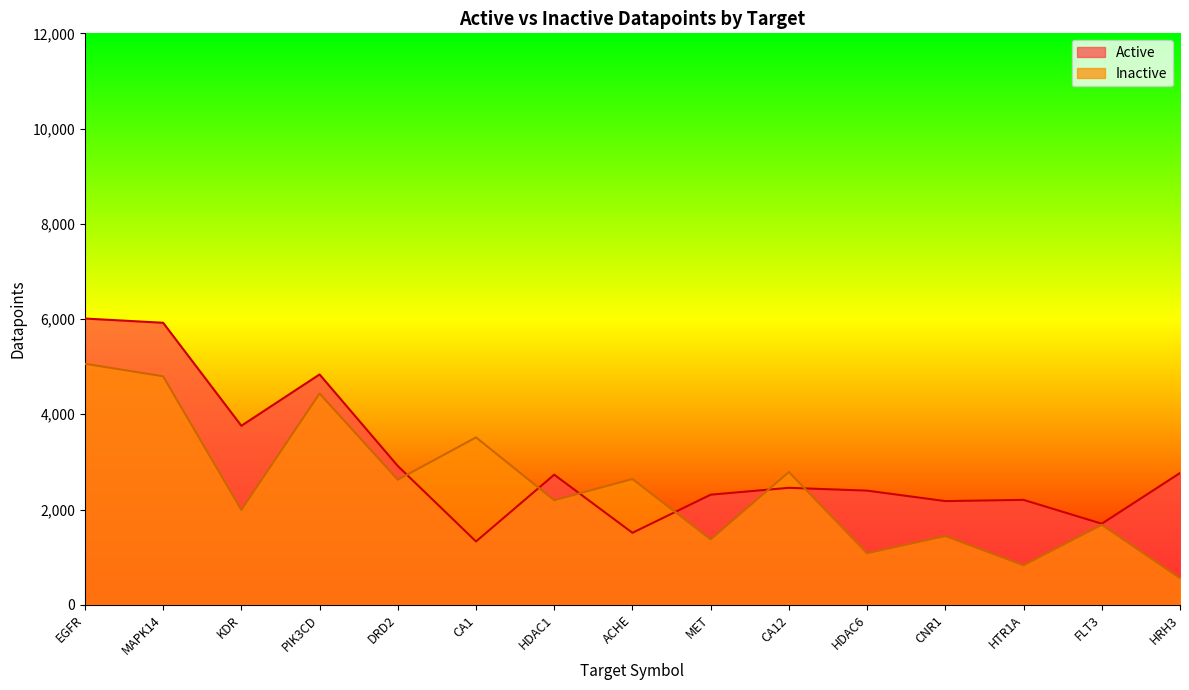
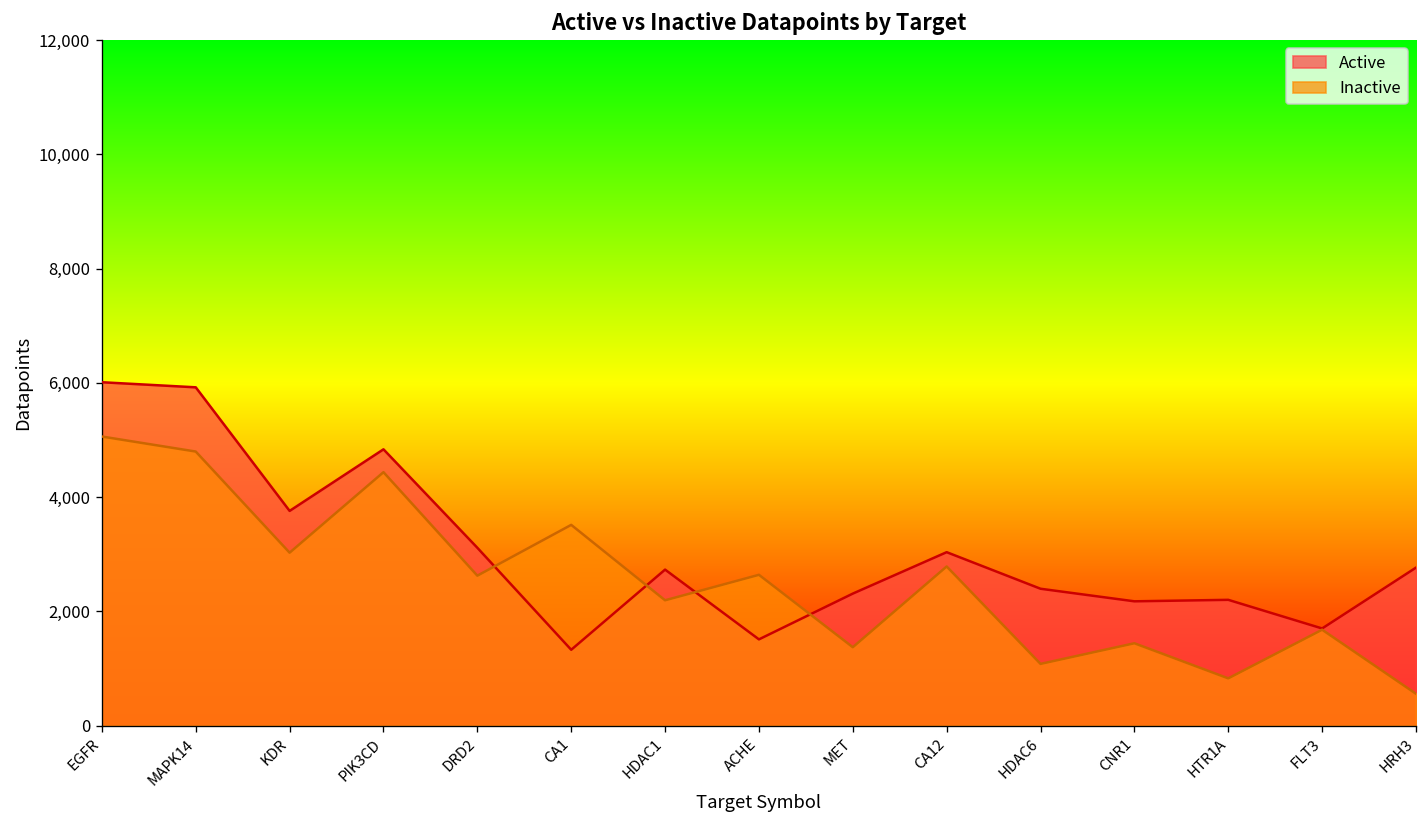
Inactive, KDR: 2,000 -> 3,000
Active, DRD2: 2,900 -> 3,100
Active, CA12: 2,500 -> 3,000
